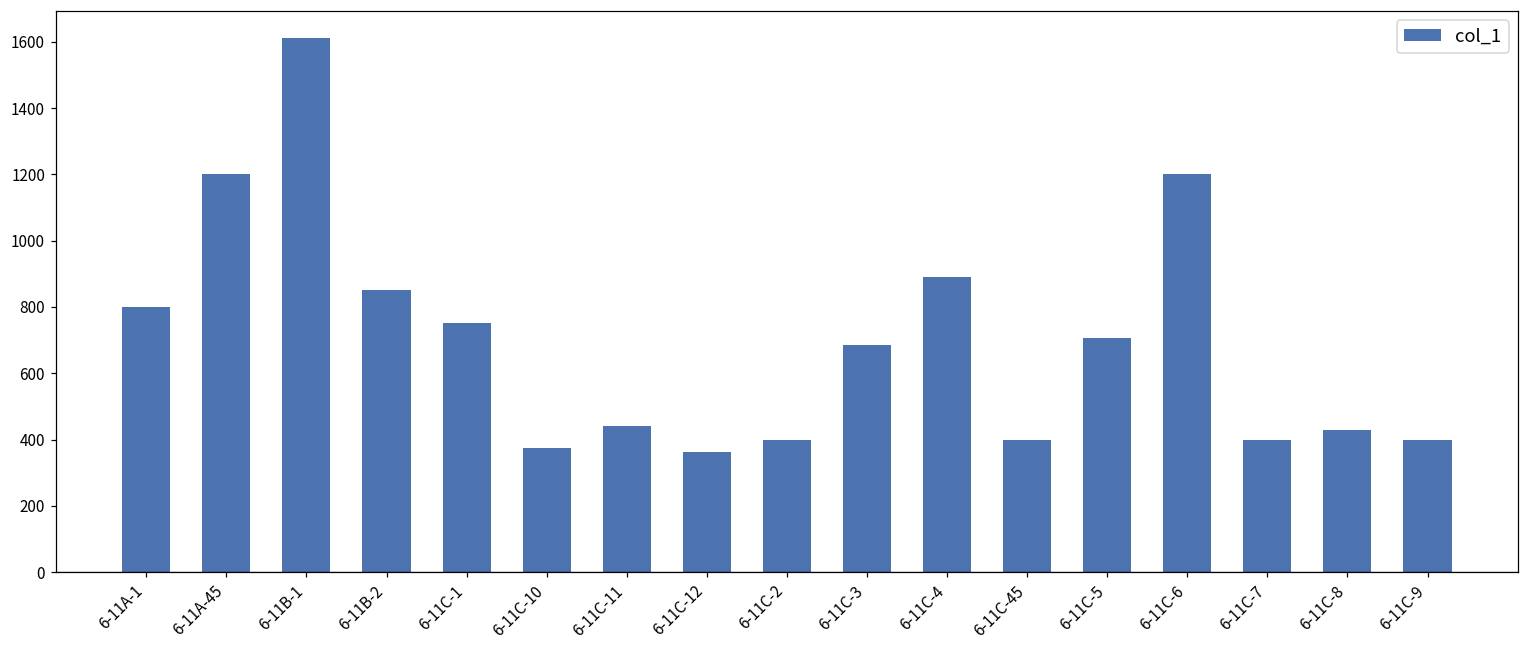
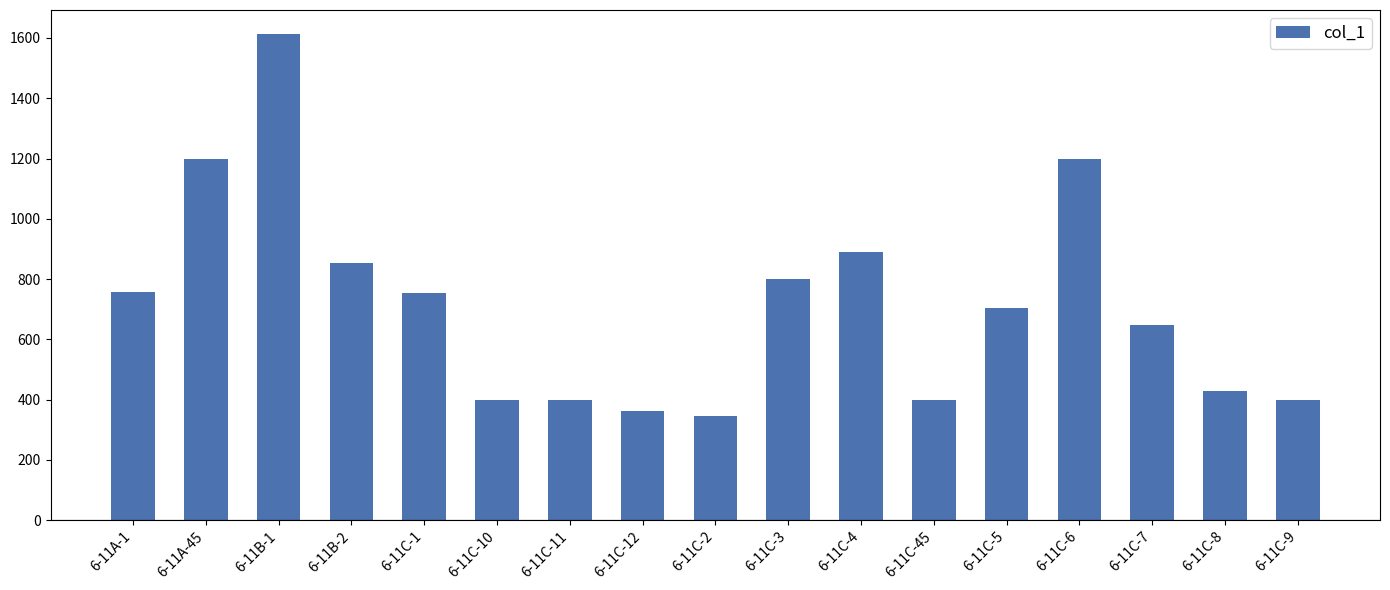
6-11A-1: 800 -> 760
6-11C-10: 370 -> 400
6-11C-11: 440 -> 400
6-11C-2: 400 -> 340
6-11C-3: 690 -> 800
6-11C-7: 400 -> 650
